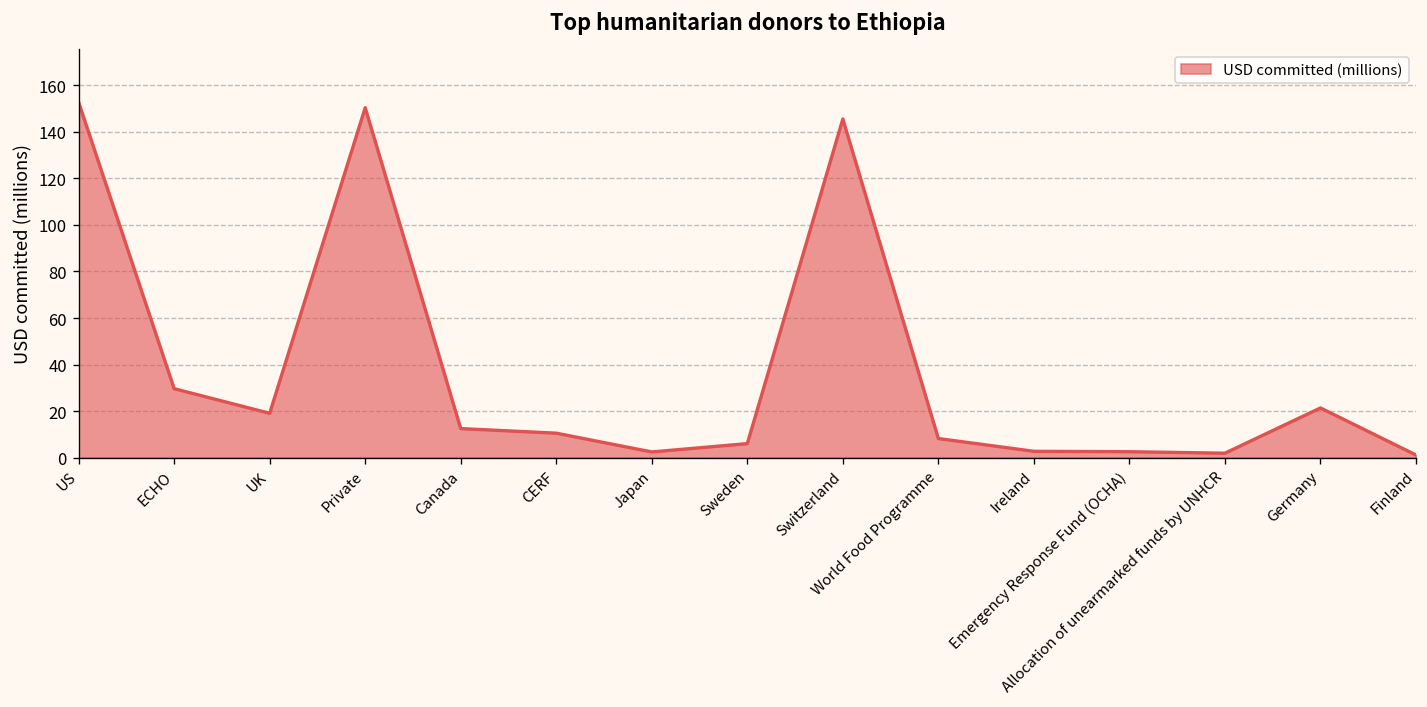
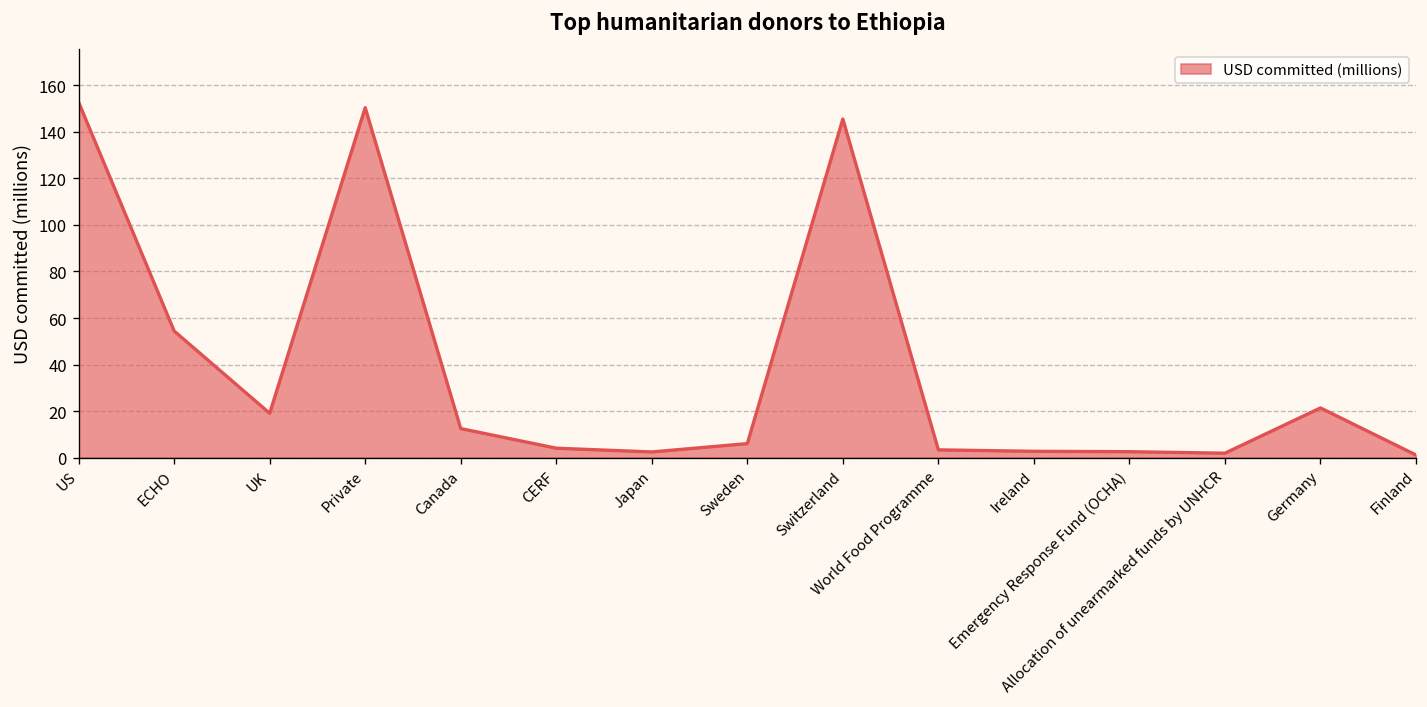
ECHO: 30 -> 54
CERF: 10 -> 4
World Food Programme: 8 -> 3
